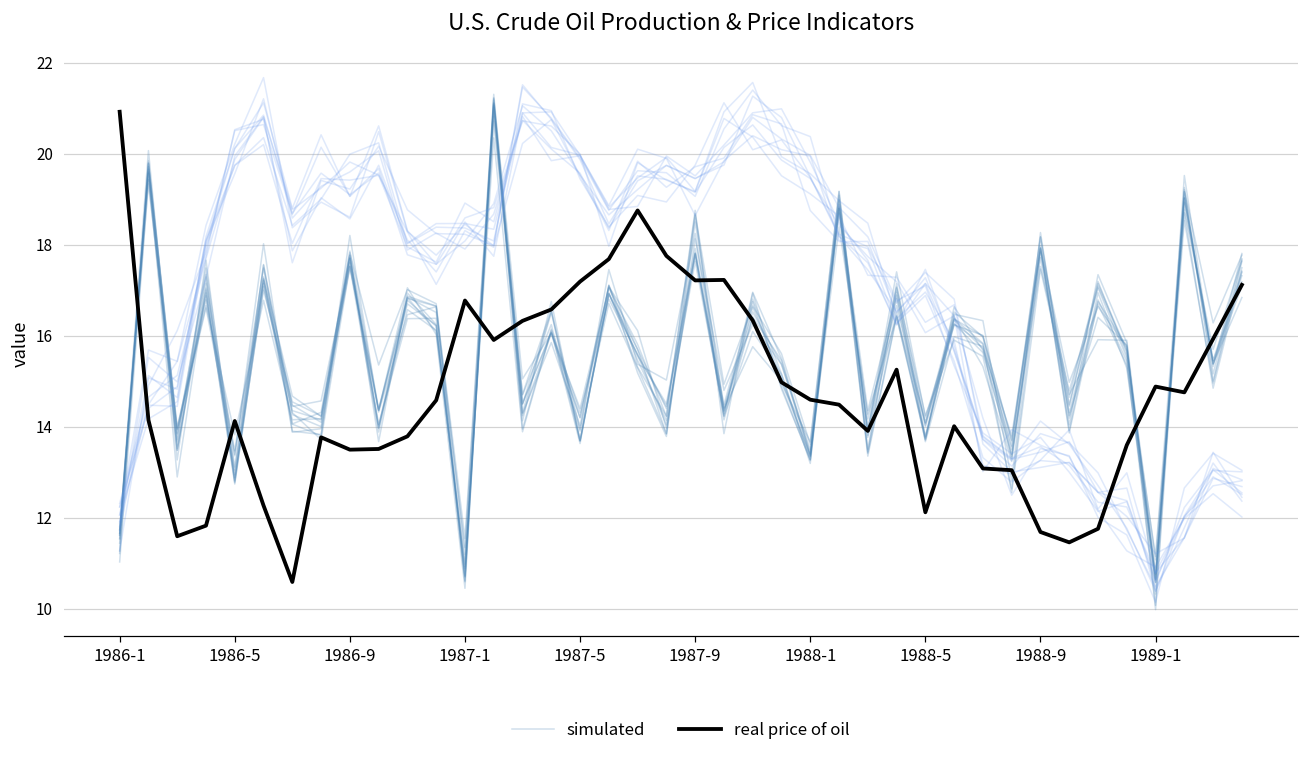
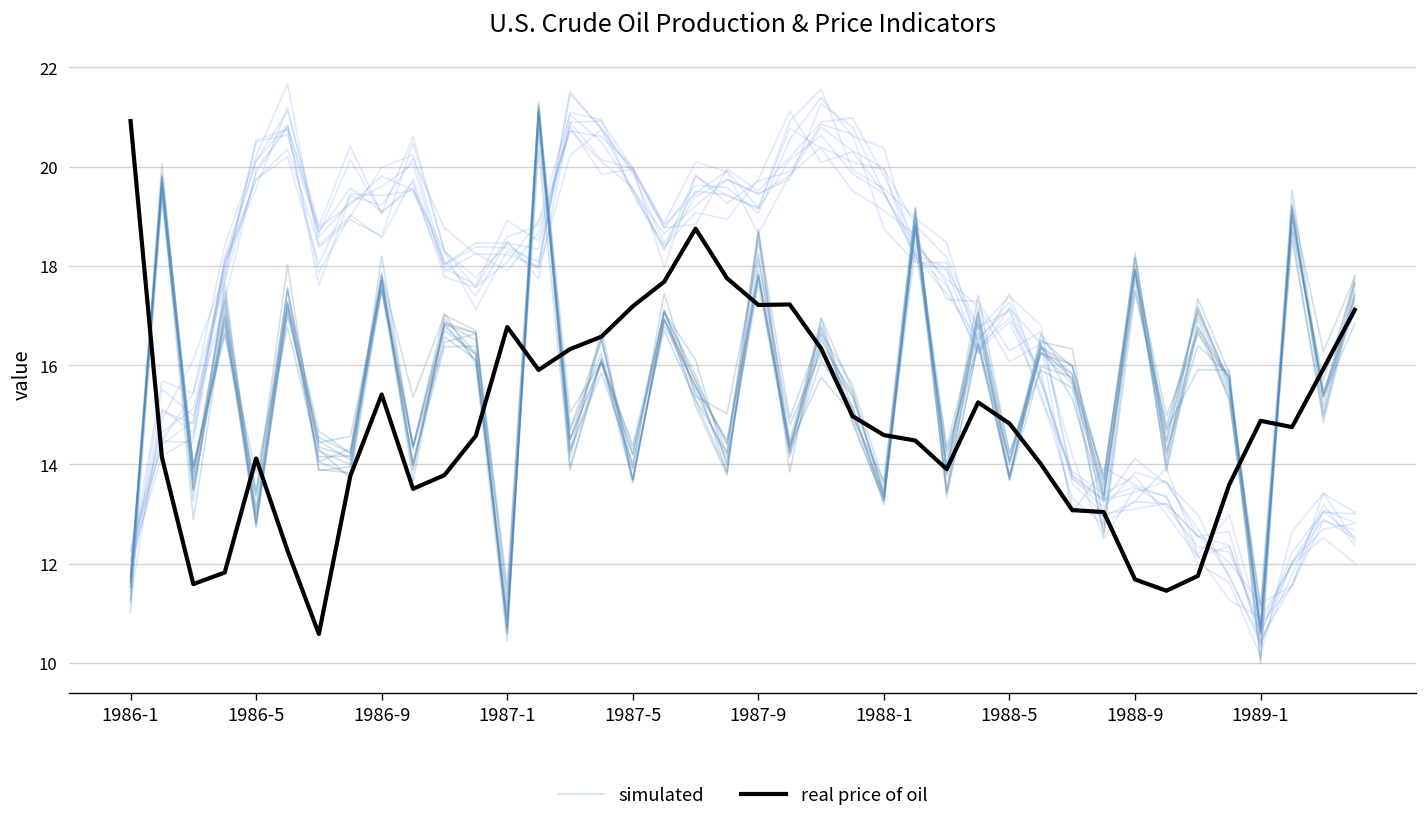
real price of oil, 1986-9: 13.5 -> 15.4
real price of oil, 1988-5: 12.1 -> 14.8
